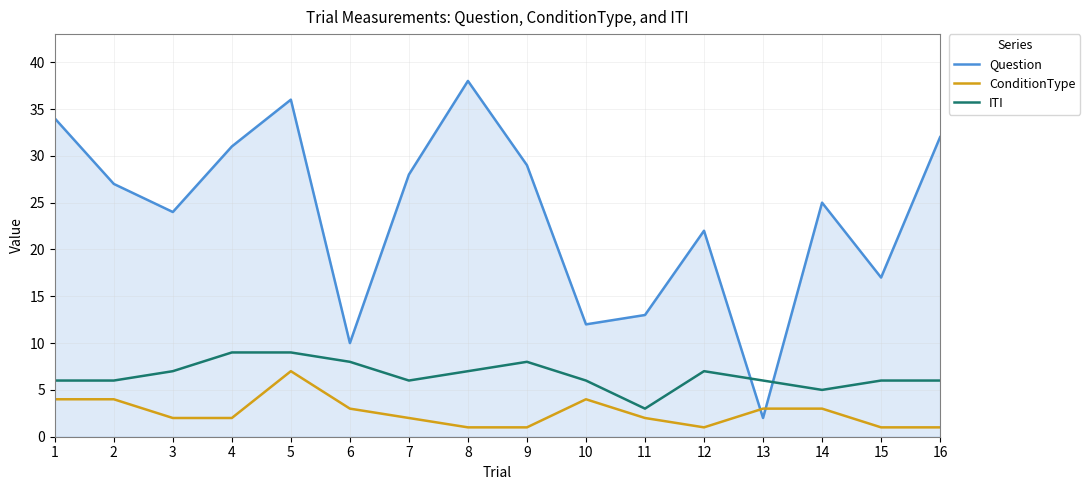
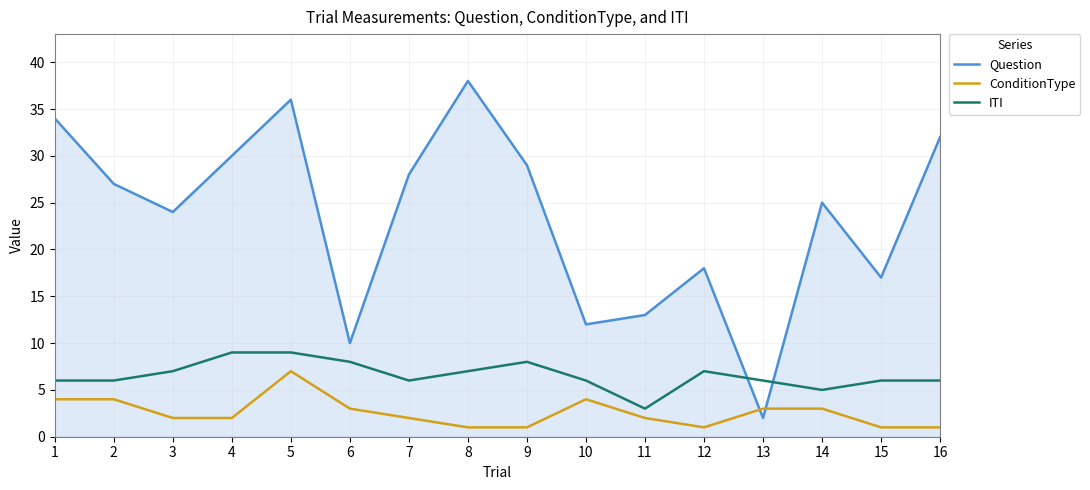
Question, 4: 31 -> 30
Question, 12: 22 -> 18
